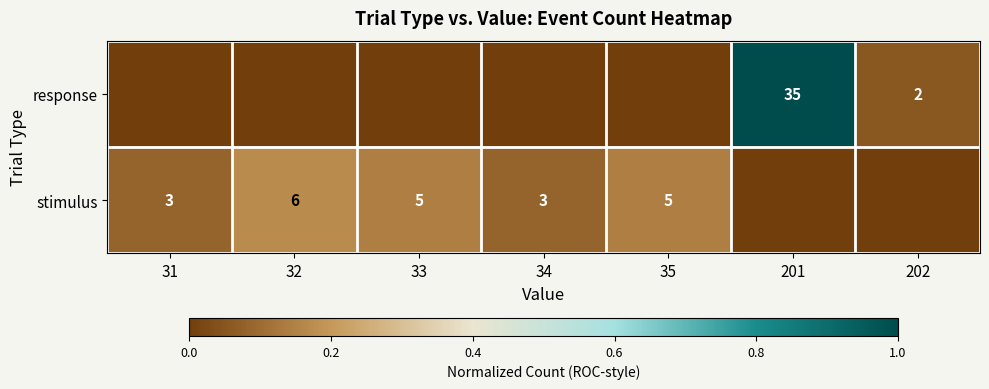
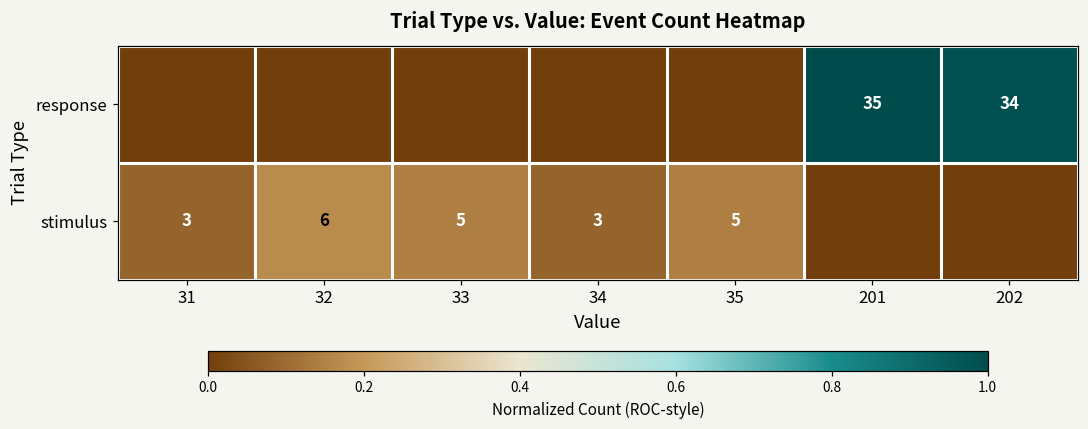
response, 202: 2 -> 34
